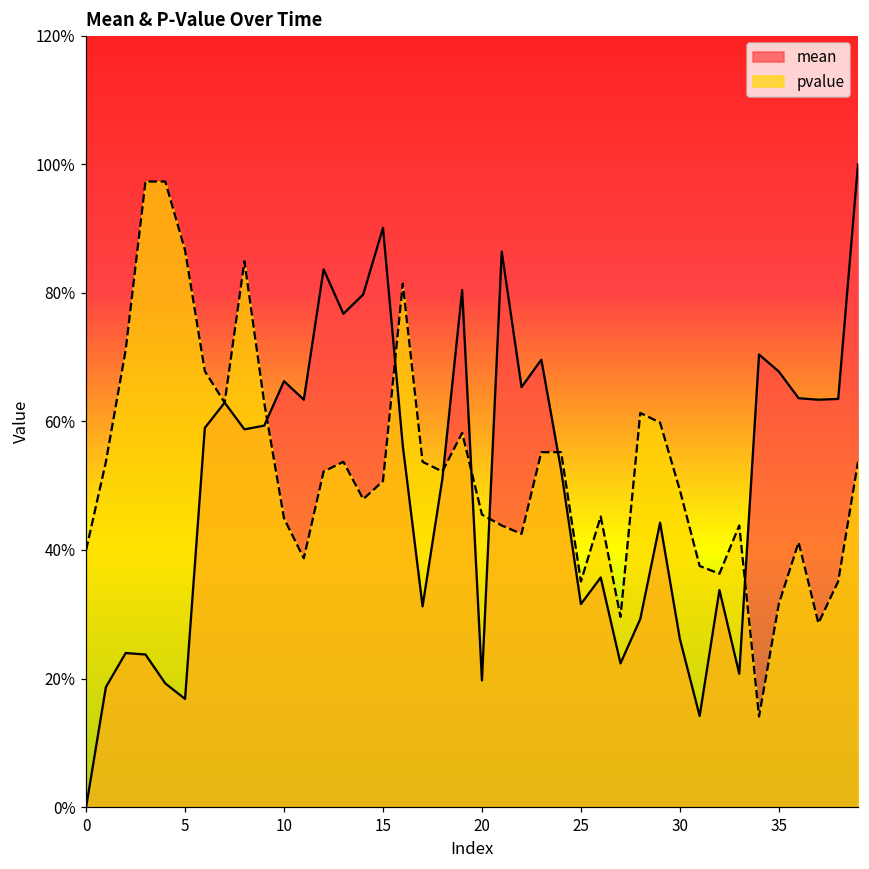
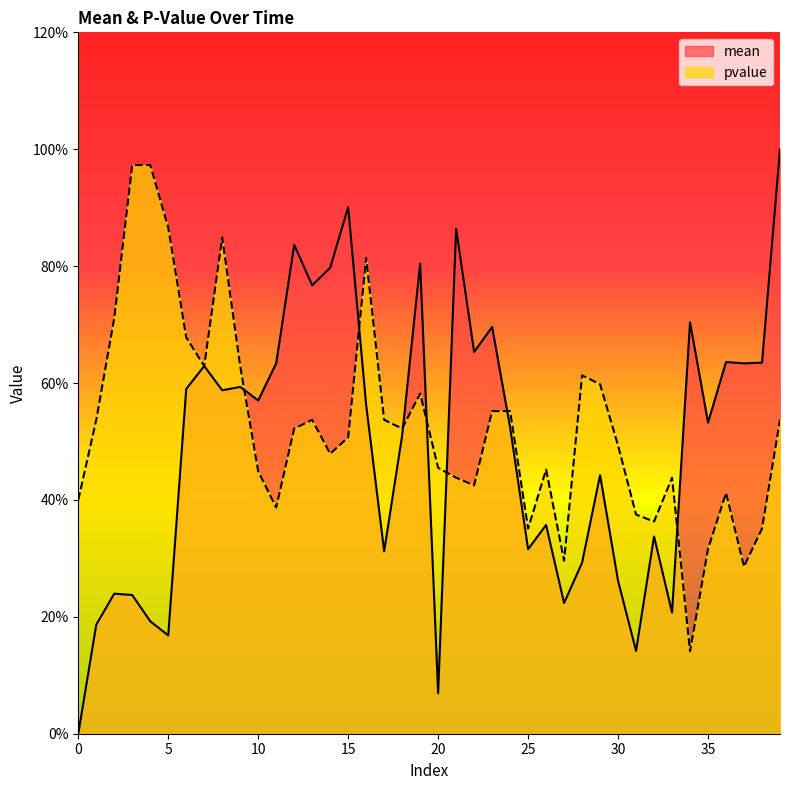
mean, 10: 66% -> 57%
mean, 20: 20% -> 7%
mean, 35: 68% -> 53%
